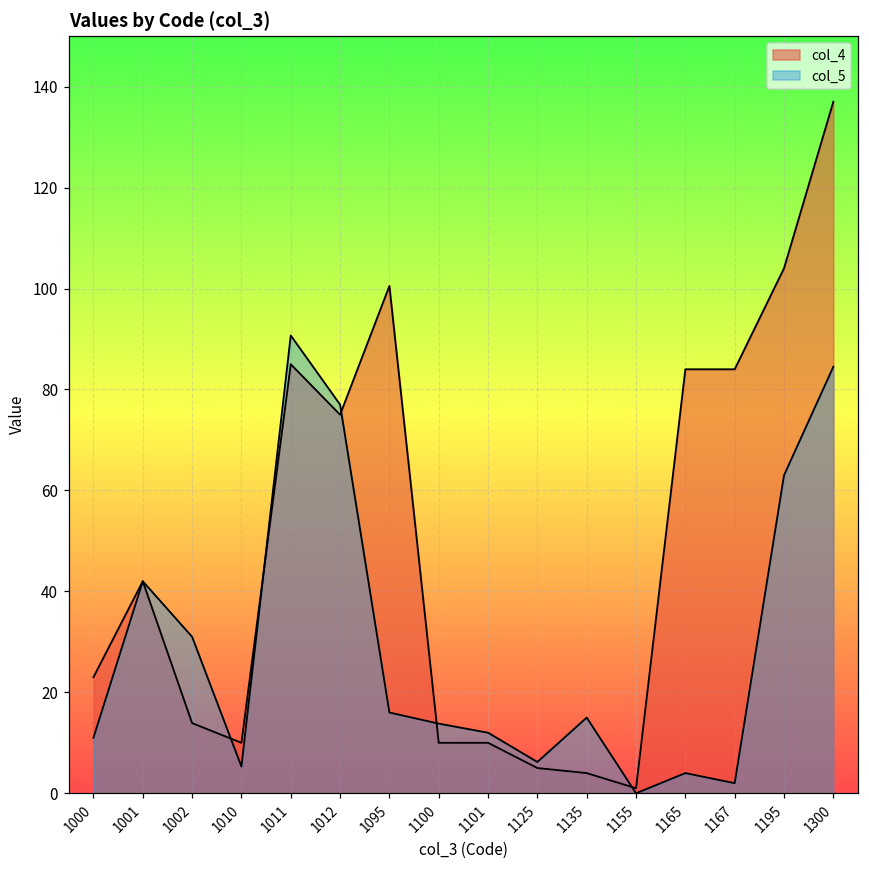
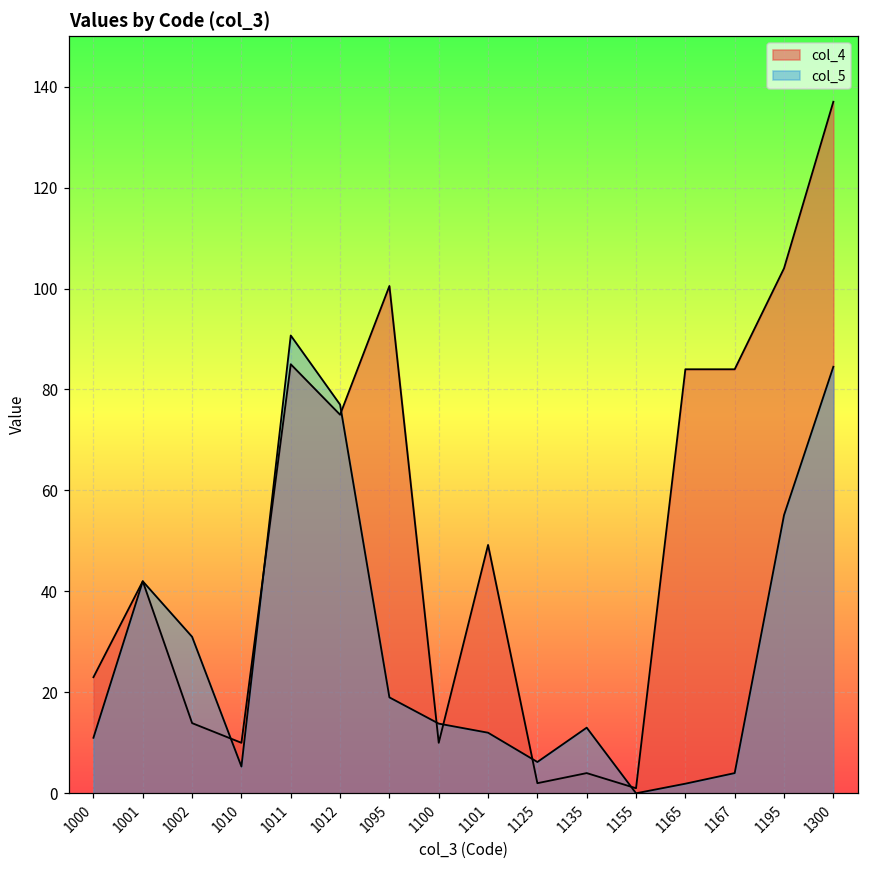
col_5, 1095: 16 -> 19
col_4, 1101: 10 -> 49
col_4, 1125: 5 -> 2
col_5, 1135: 15 -> 13
col_5, 1165: 4 -> 2
col_5, 1167: 2 -> 4
col_5, 1195: 63 -> 55
